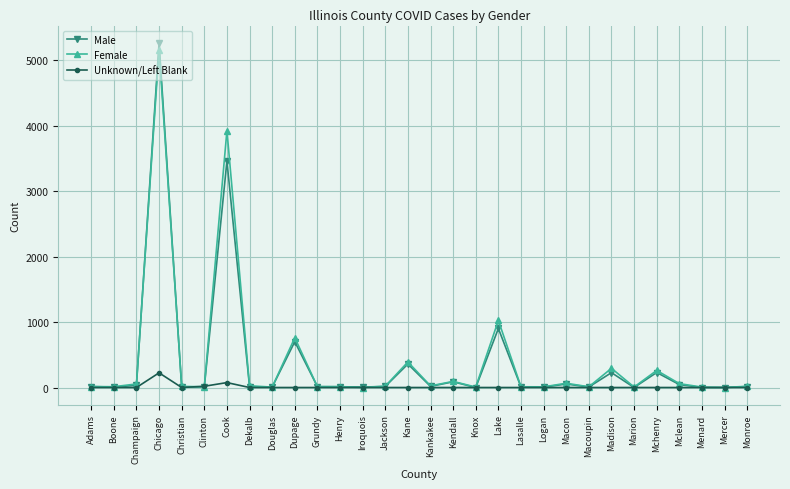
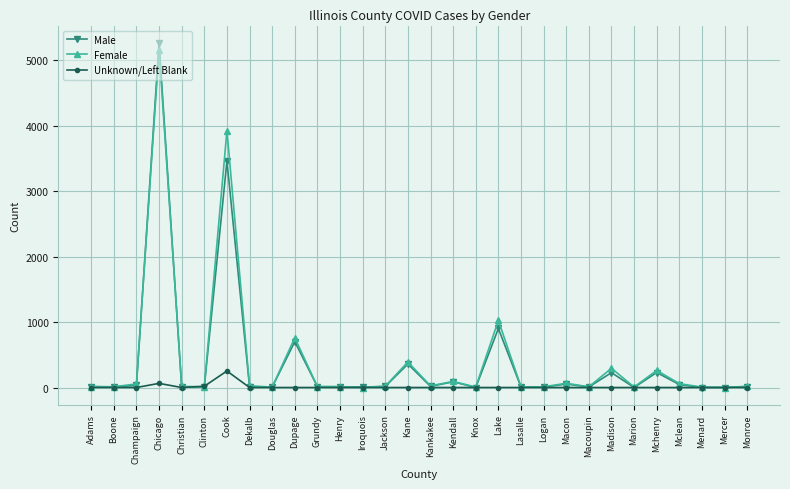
Unknown/Left Blank, Chicago: 200 -> 100
Unknown/Left Blank, Cook: 100 -> 300
